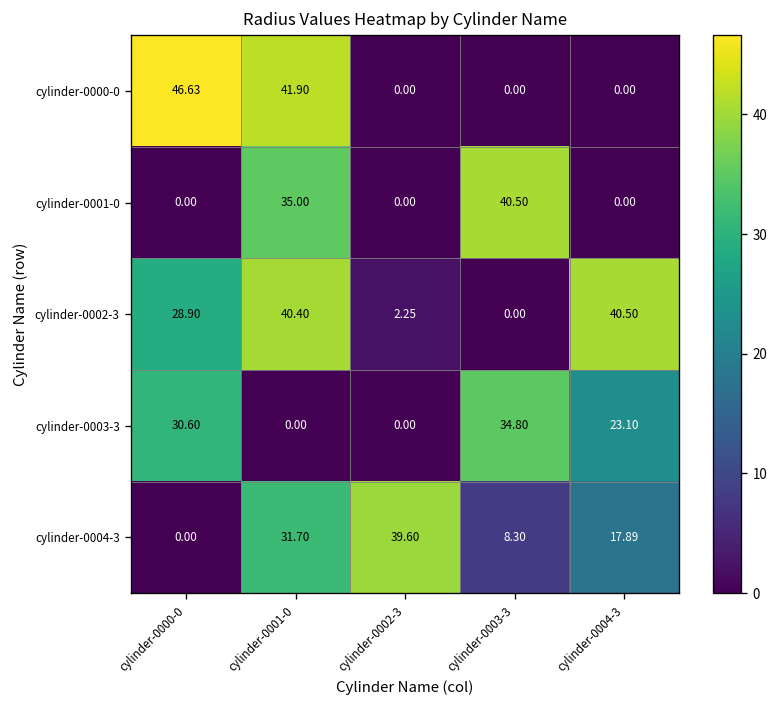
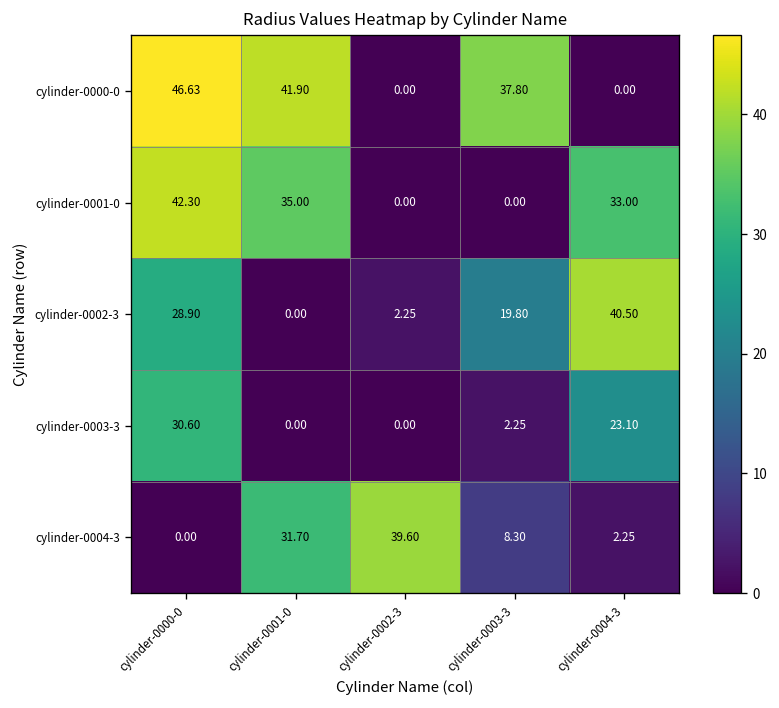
cylinder-0000-0, cylinder-0003-3: 0.00 -> 37.80
cylinder-0001-0, cylinder-0000-0: 0.00 -> 42.30
cylinder-0001-0, cylinder-0003-3: 40.50 -> 0.00
cylinder-0001-0, cylinder-0004-3: 0.00 -> 33.00
cylinder-0002-3, cylinder-0001-0: 40.40 -> 0.00
cylinder-0002-3, cylinder-0003-3: 0.00 -> 19.80
cylinder-0003-3, cylinder-0003-3: 34.80 -> 2.25
cylinder-0004-3, cylinder-0004-3: 17.89 -> 2.25
